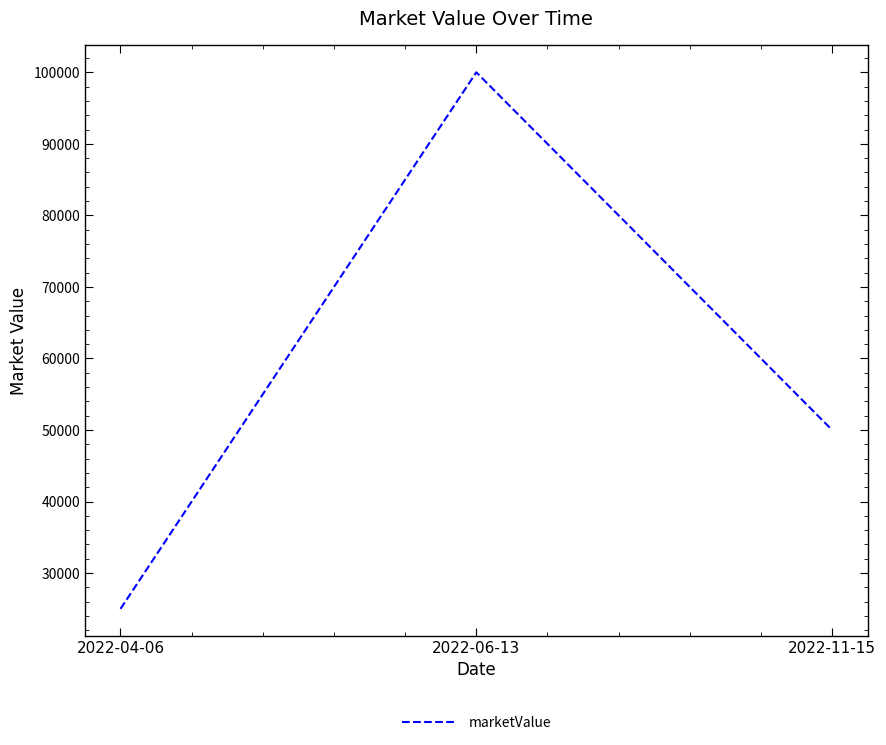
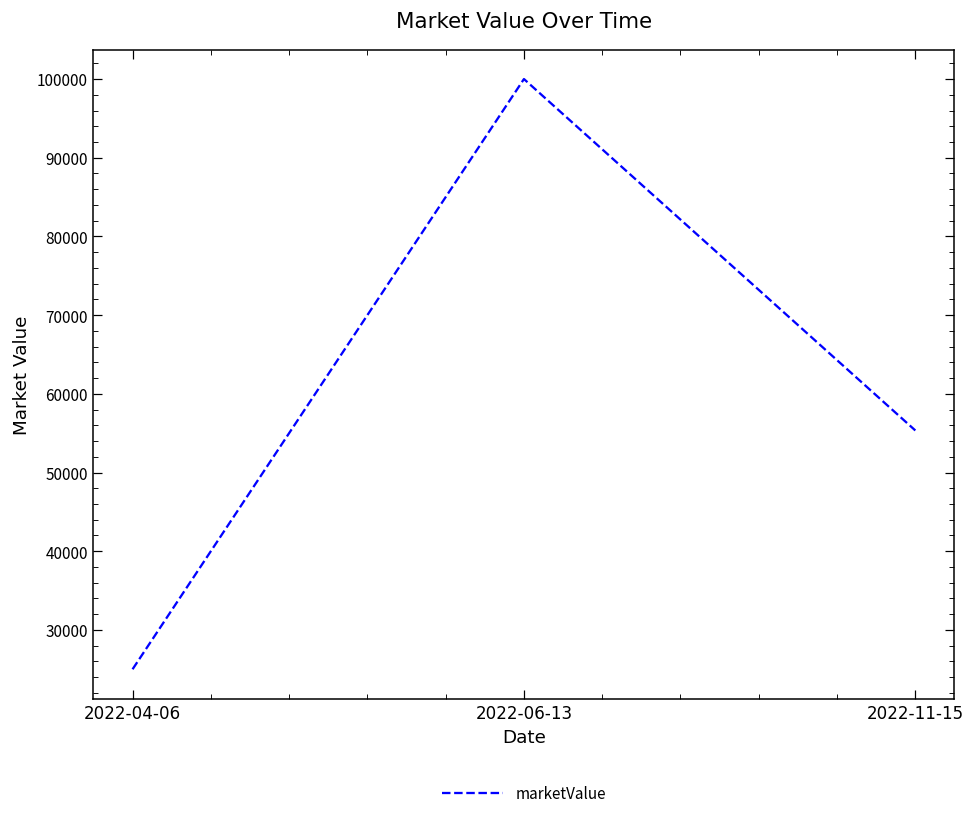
2022-11-15: 50000 -> 55000
